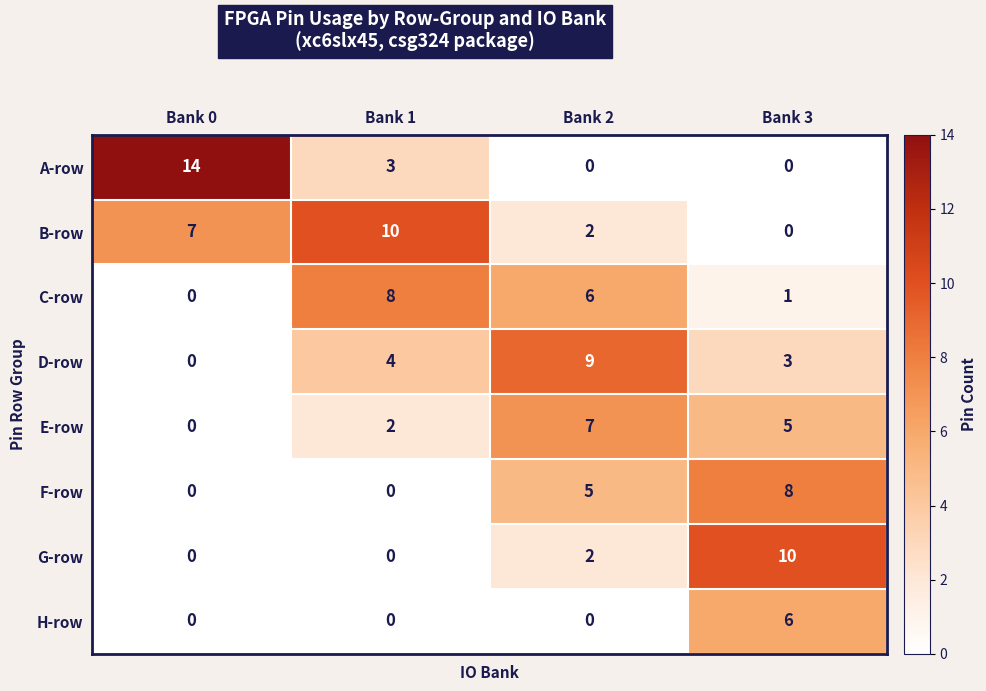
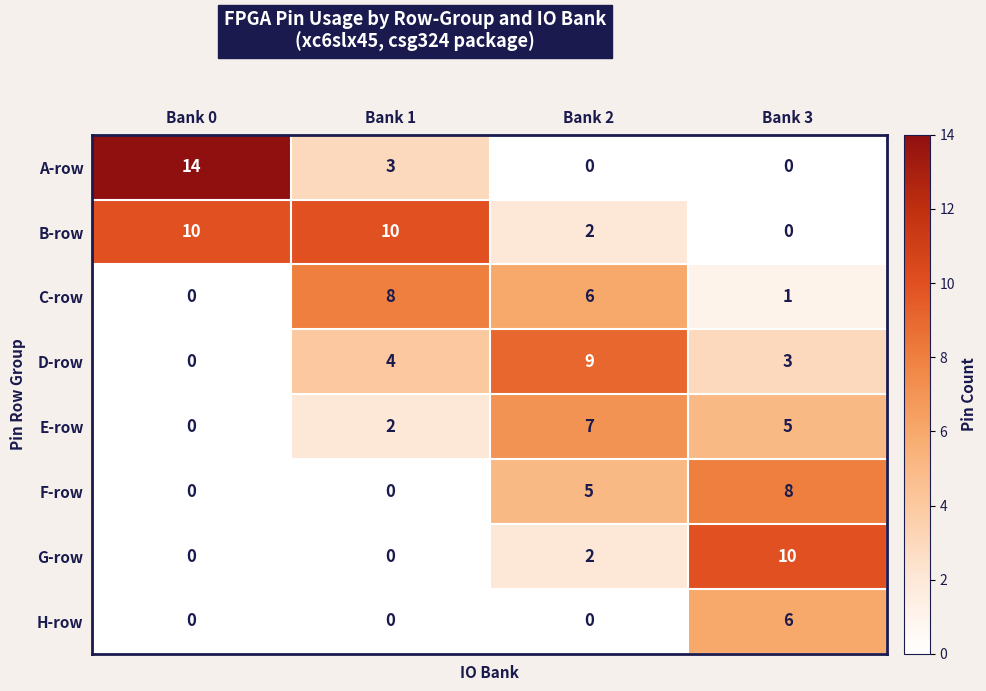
B-row, Bank 0: 7 -> 10
